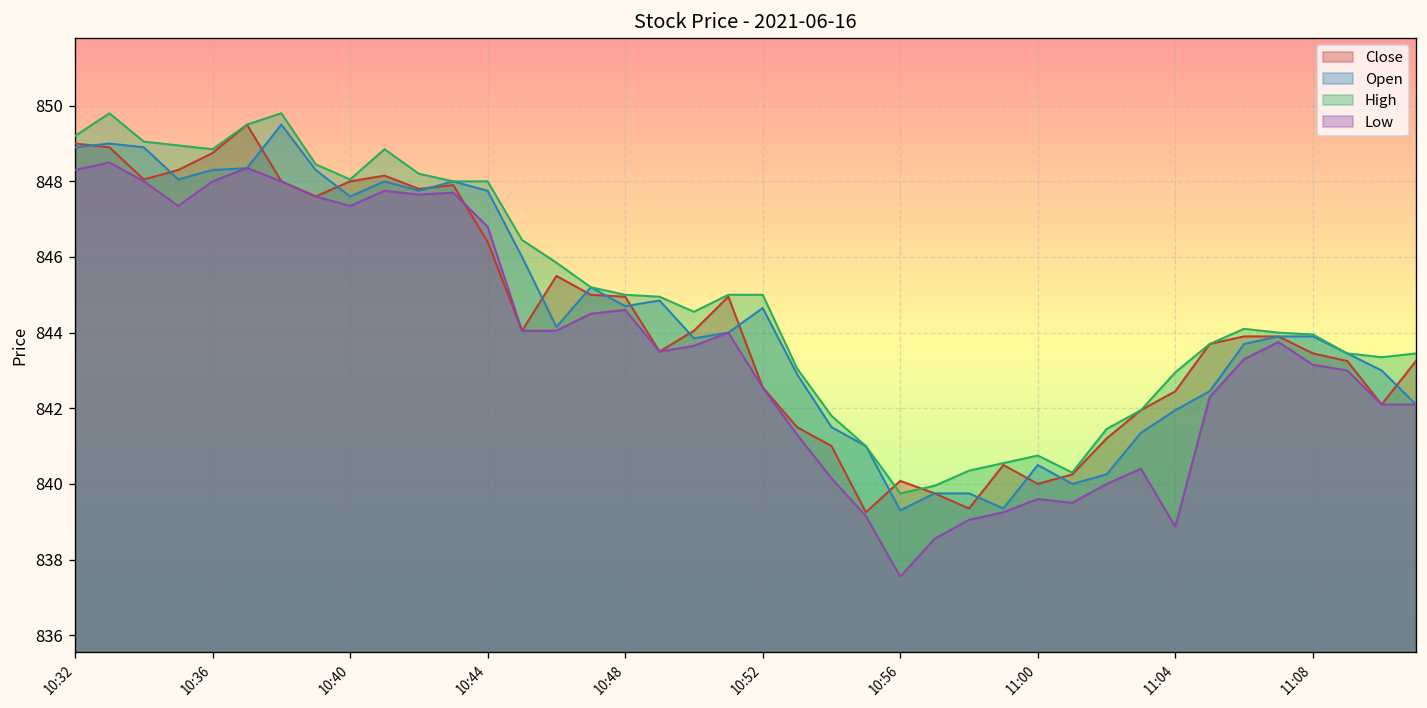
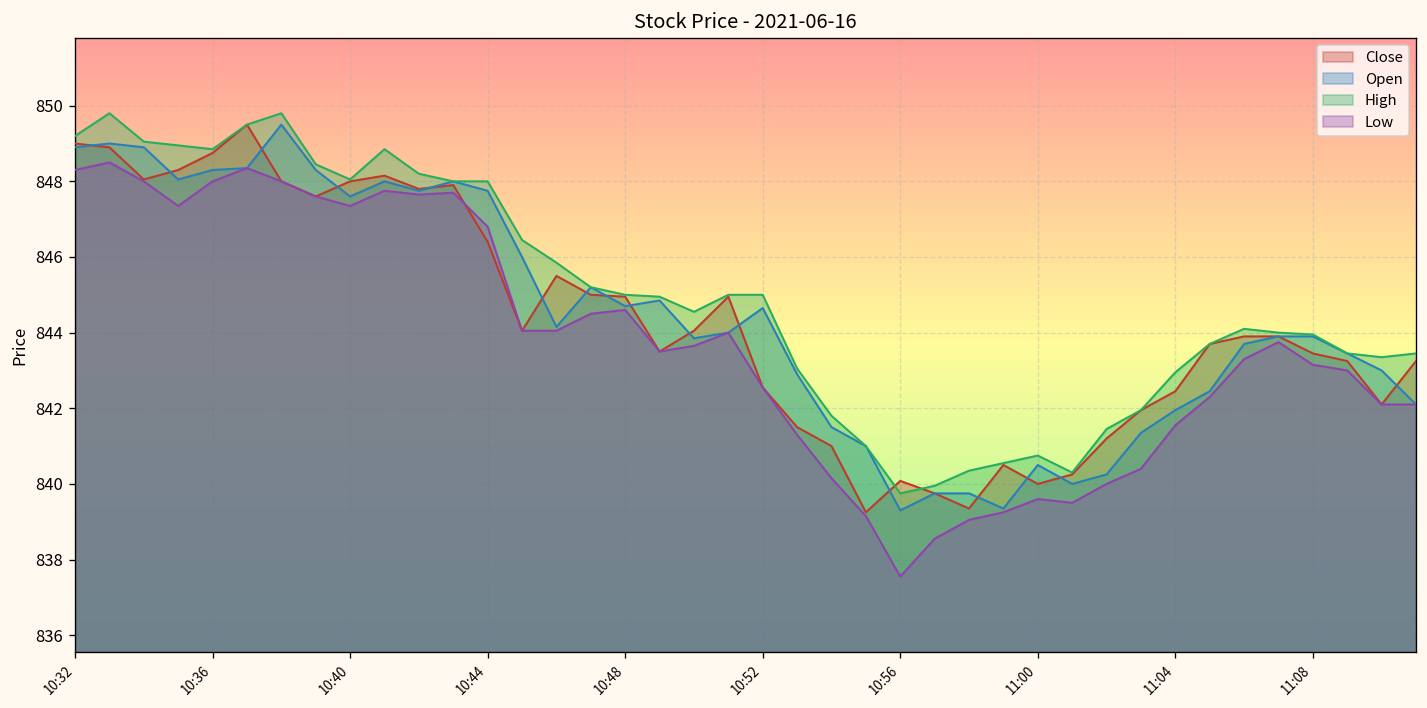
Low, 11:04: 838.9 -> 841.6
